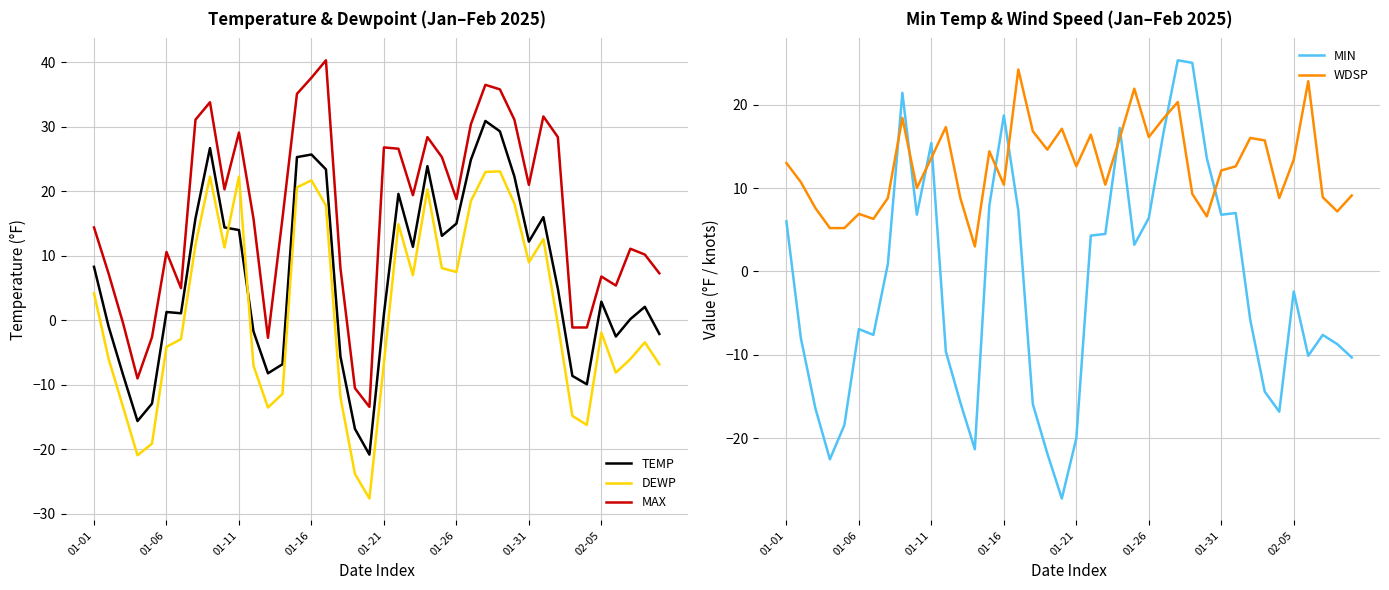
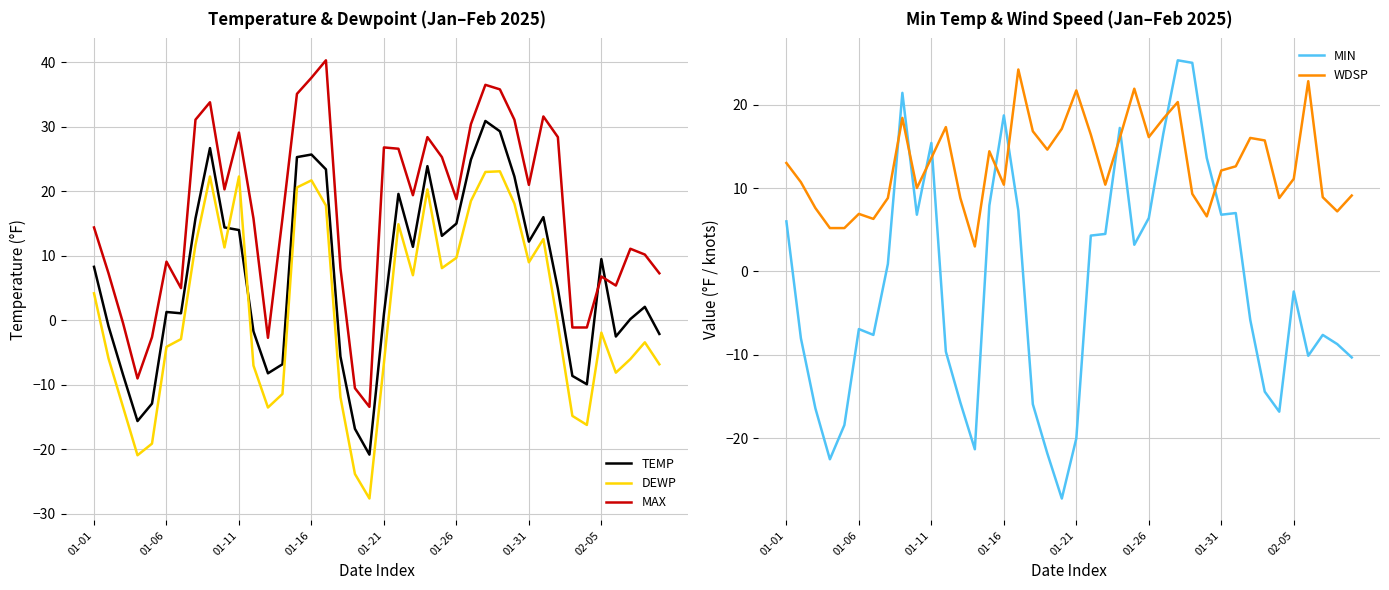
Temperature & Dewpoint (Jan–Feb 2025), MAX, 01-06: 11 -> 9
Temperature & Dewpoint (Jan–Feb 2025), DEWP, 01-26: 8 -> 10
Temperature & Dewpoint (Jan–Feb 2025), TEMP, 02-05: 3 -> 10
Min Temp & Wind Speed (Jan–Feb 2025), WDSP, 01-21: 13 -> 22
Min Temp & Wind Speed (Jan–Feb 2025), WDSP, 02-05: 13 -> 11
